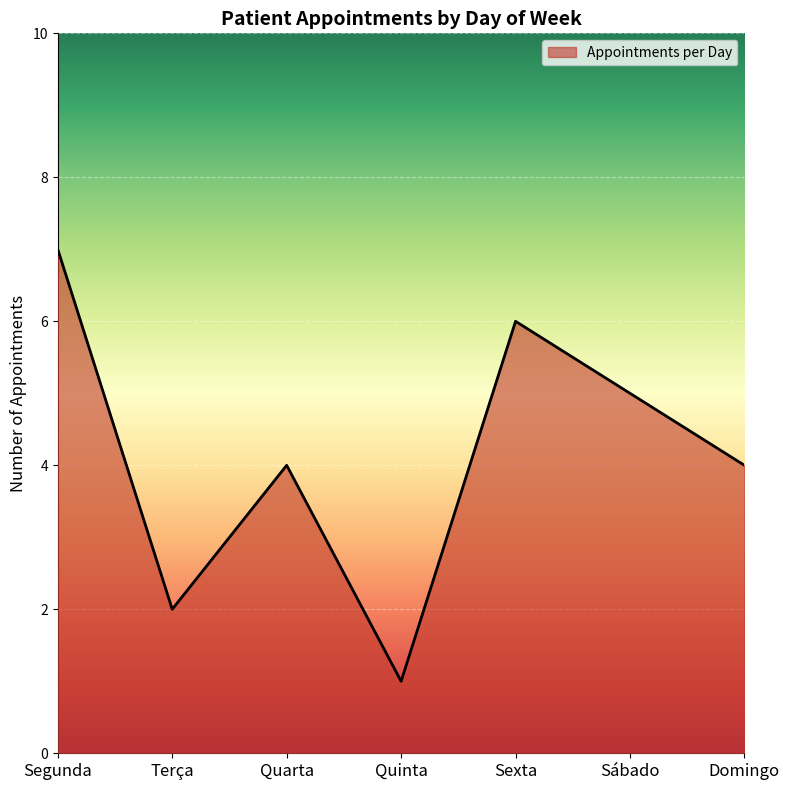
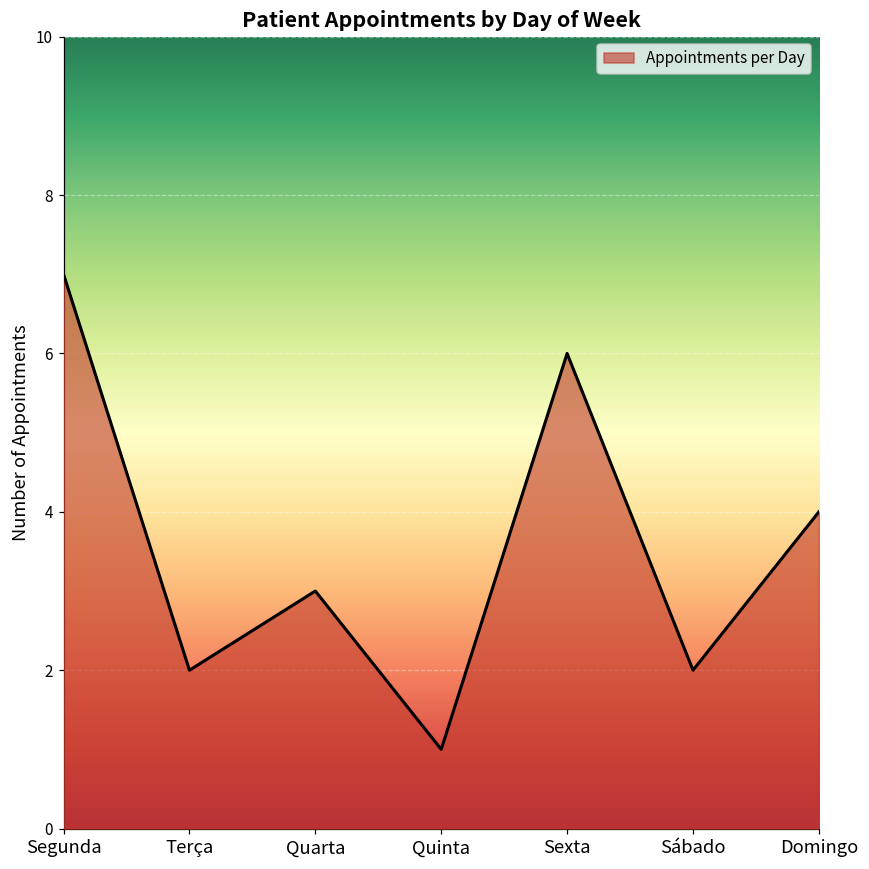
Quarta: 4 -> 3
Sábado: 5 -> 2
